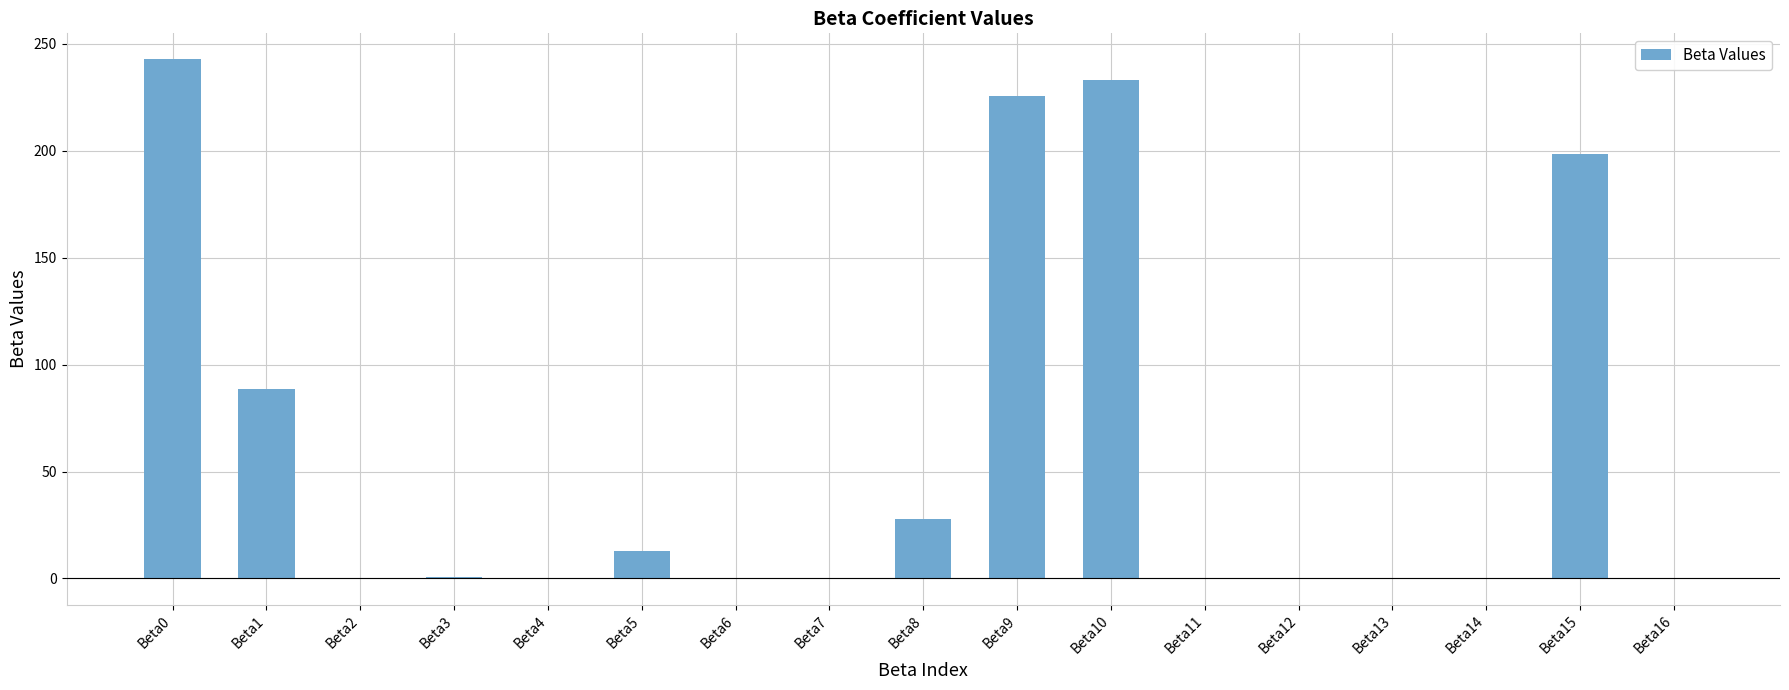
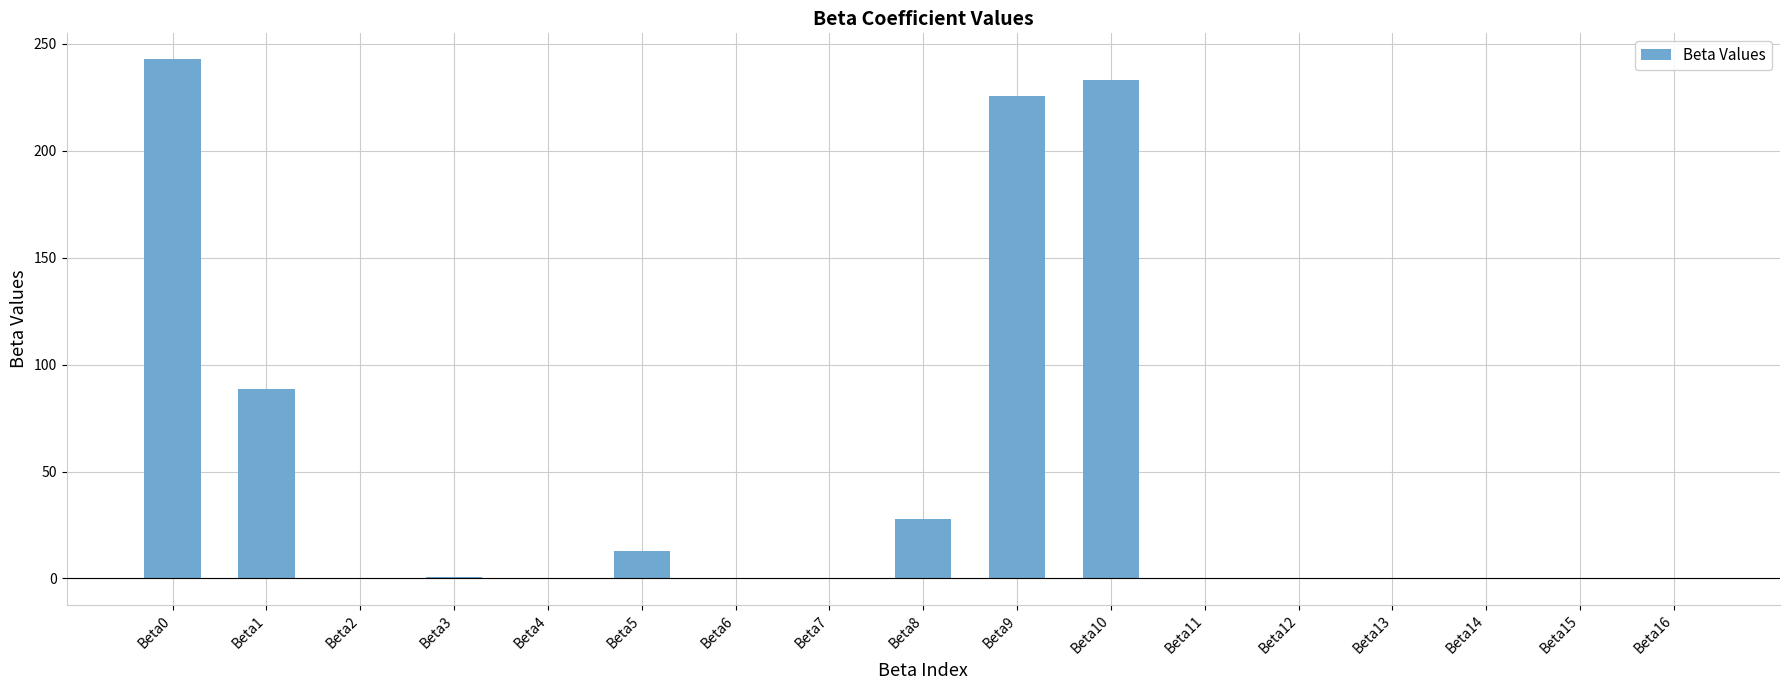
Beta15: 199 -> 0
